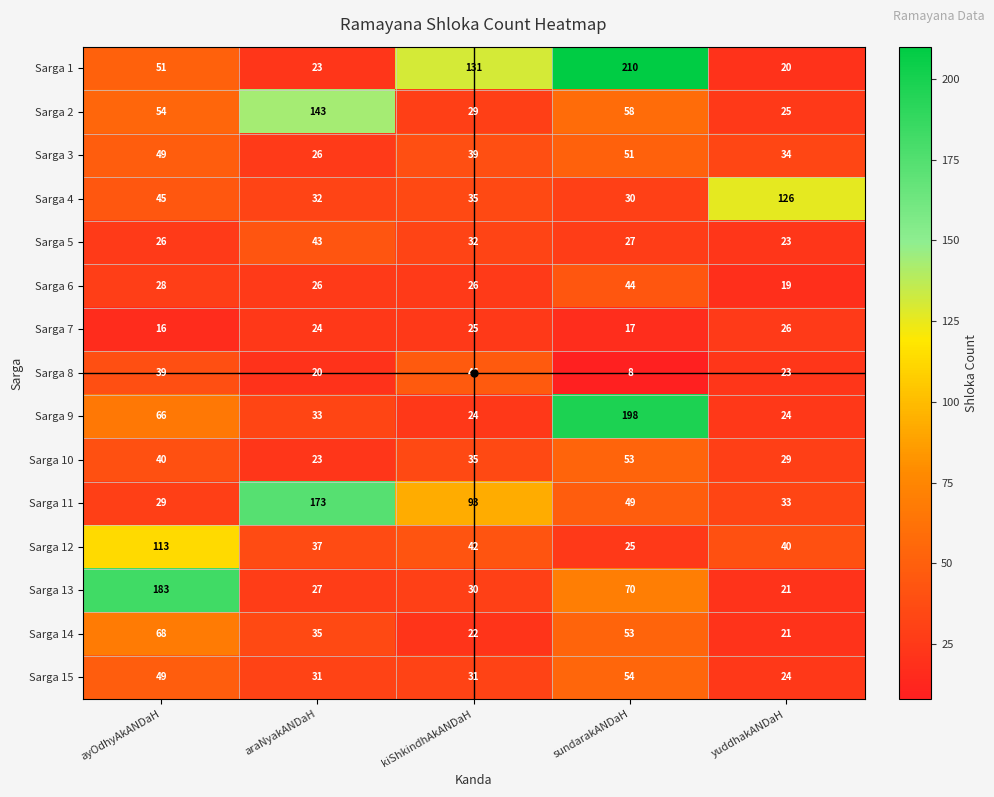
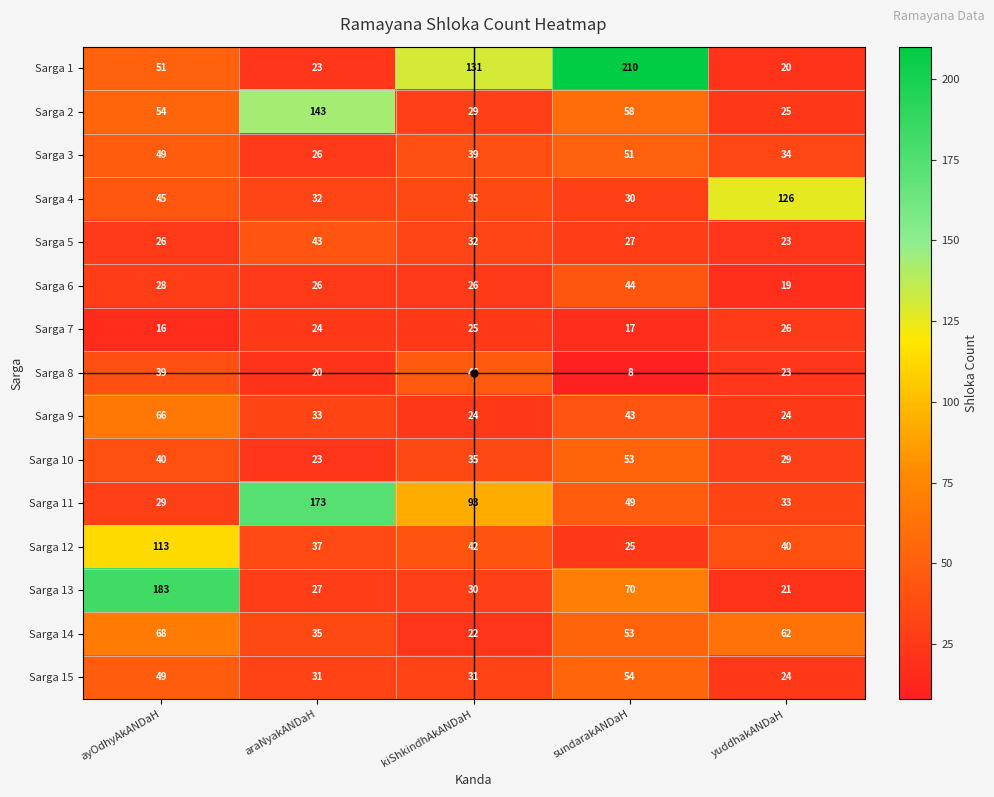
Sarga 9, sundarakANDaH: 198 -> 43
Sarga 14, yuddhakANDaH: 21 -> 62
